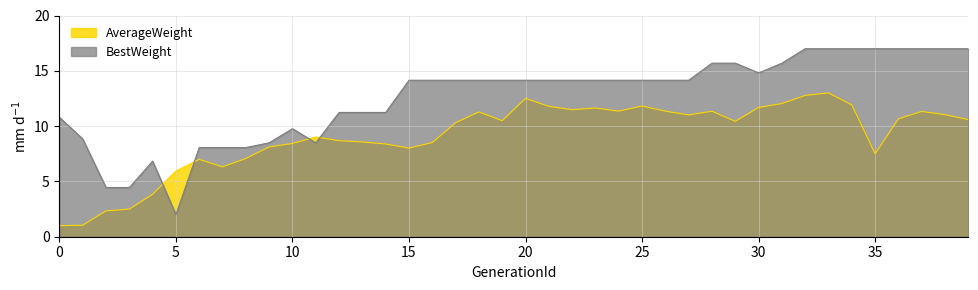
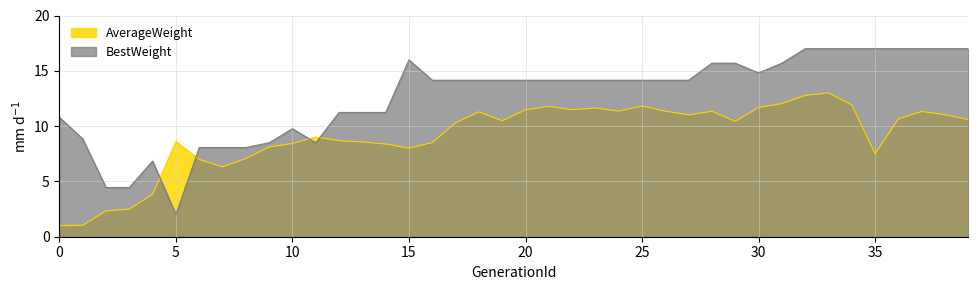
AverageWeight, 5: 5.9 -> 8.6
BestWeight, 15: 14.1 -> 16.0
AverageWeight, 20: 12.5 -> 11.5
